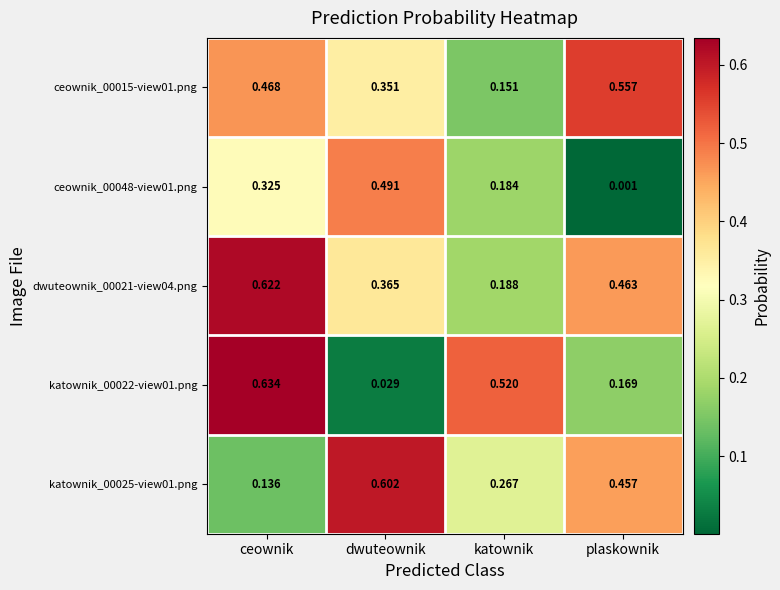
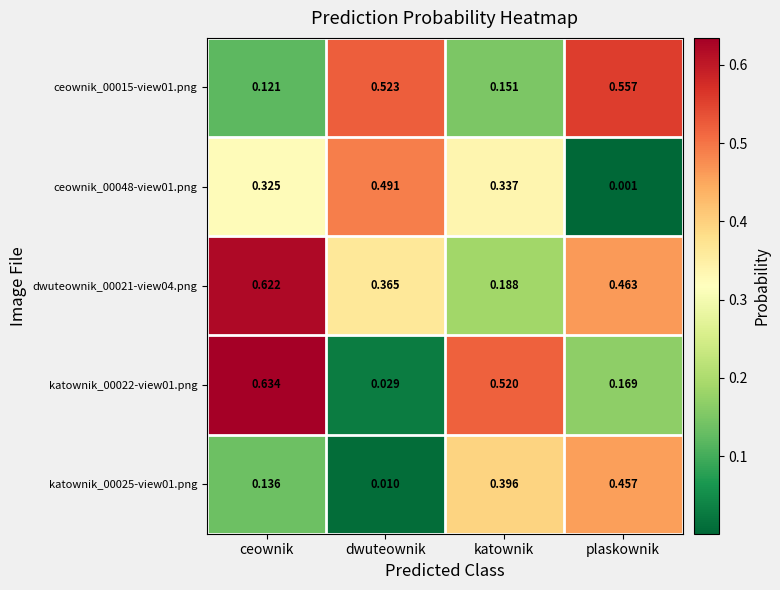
ceownik_00015-view01.png, ceownik: 0.468 -> 0.121
ceownik_00015-view01.png, dwuteownik: 0.351 -> 0.523
ceownik_00048-view01.png, katownik: 0.184 -> 0.337
katownik_00025-view01.png, dwuteownik: 0.602 -> 0.010
katownik_00025-view01.png, katownik: 0.267 -> 0.396
